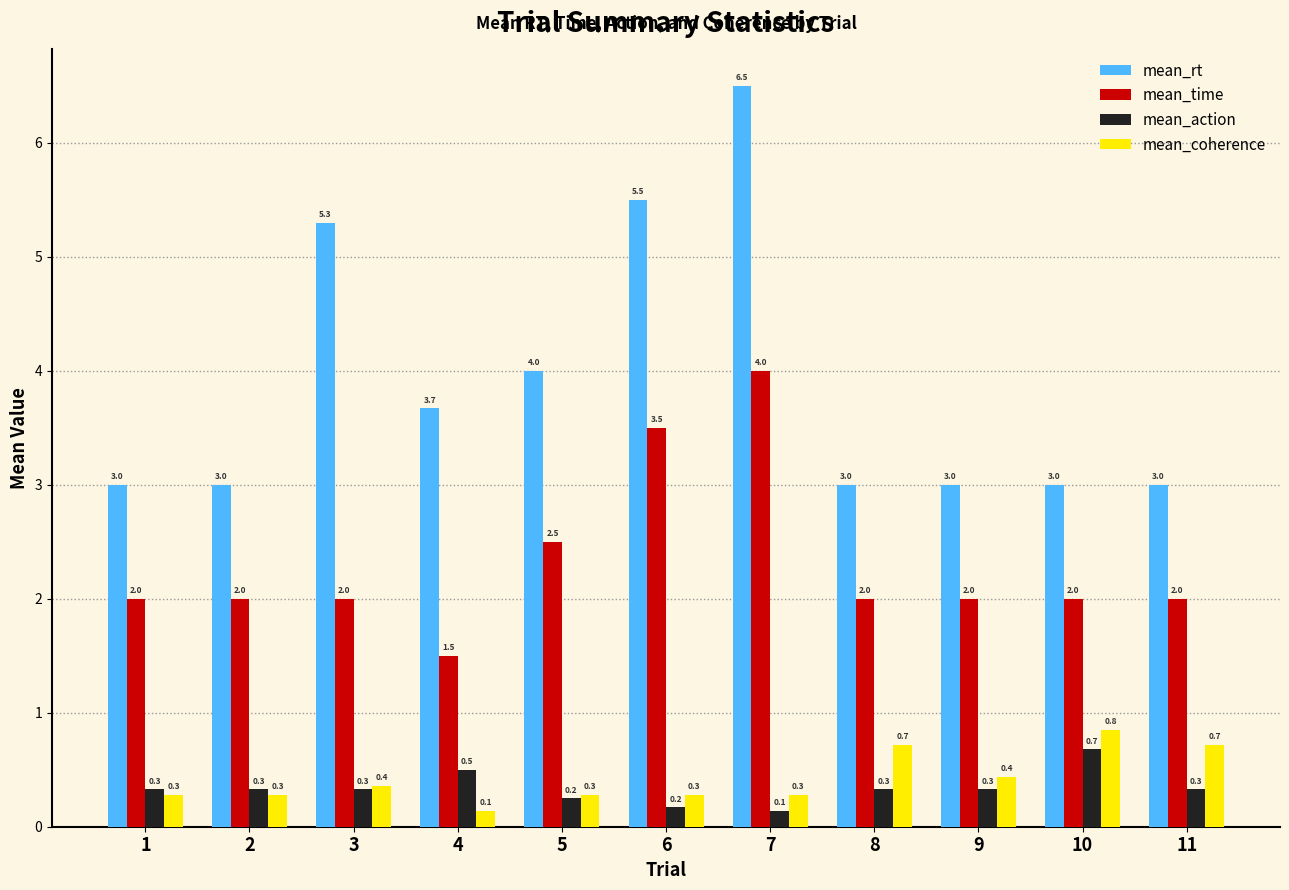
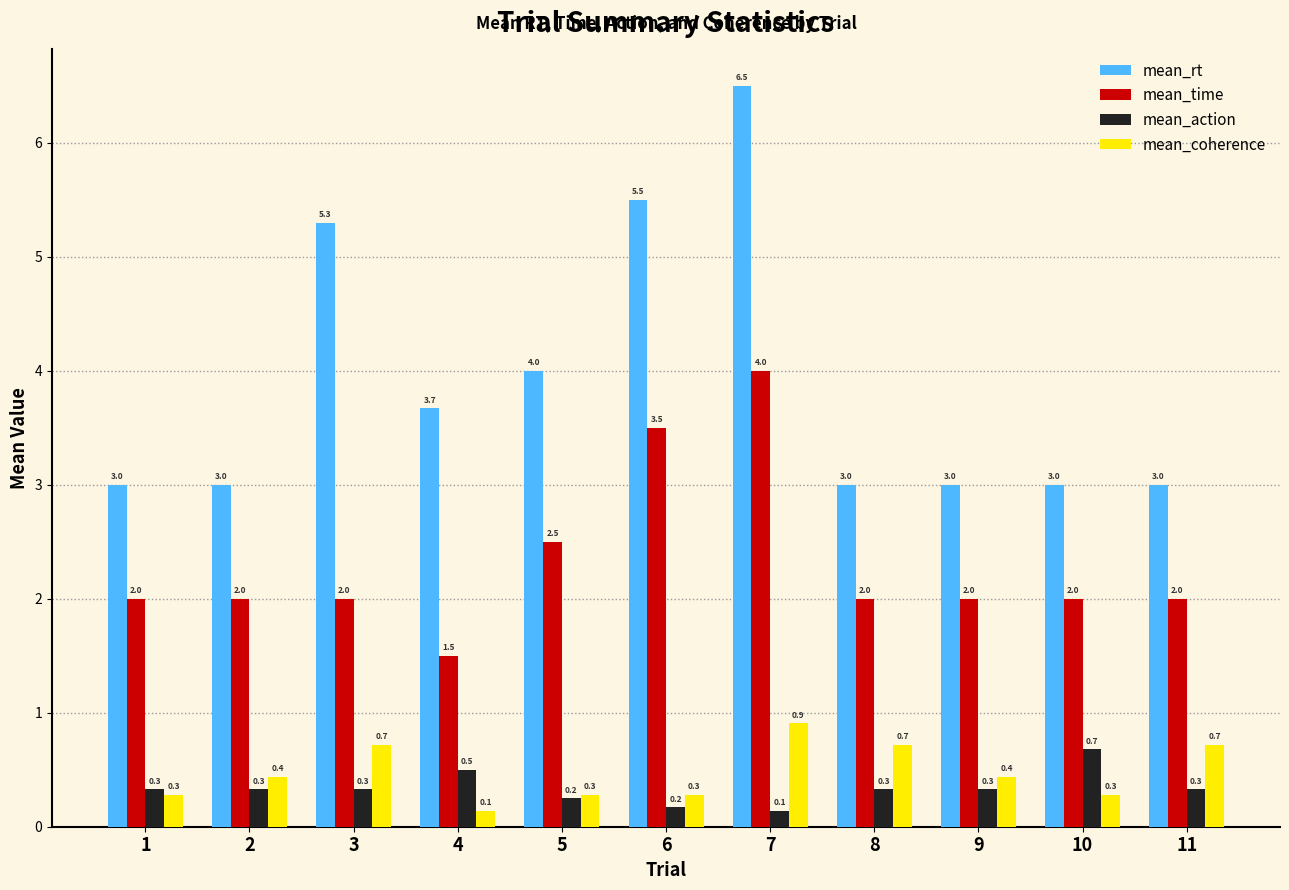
mean_coherence, 2: 0.3 -> 0.4
mean_coherence, 3: 0.4 -> 0.7
mean_coherence, 7: 0.3 -> 0.9
mean_coherence, 10: 0.8 -> 0.3
